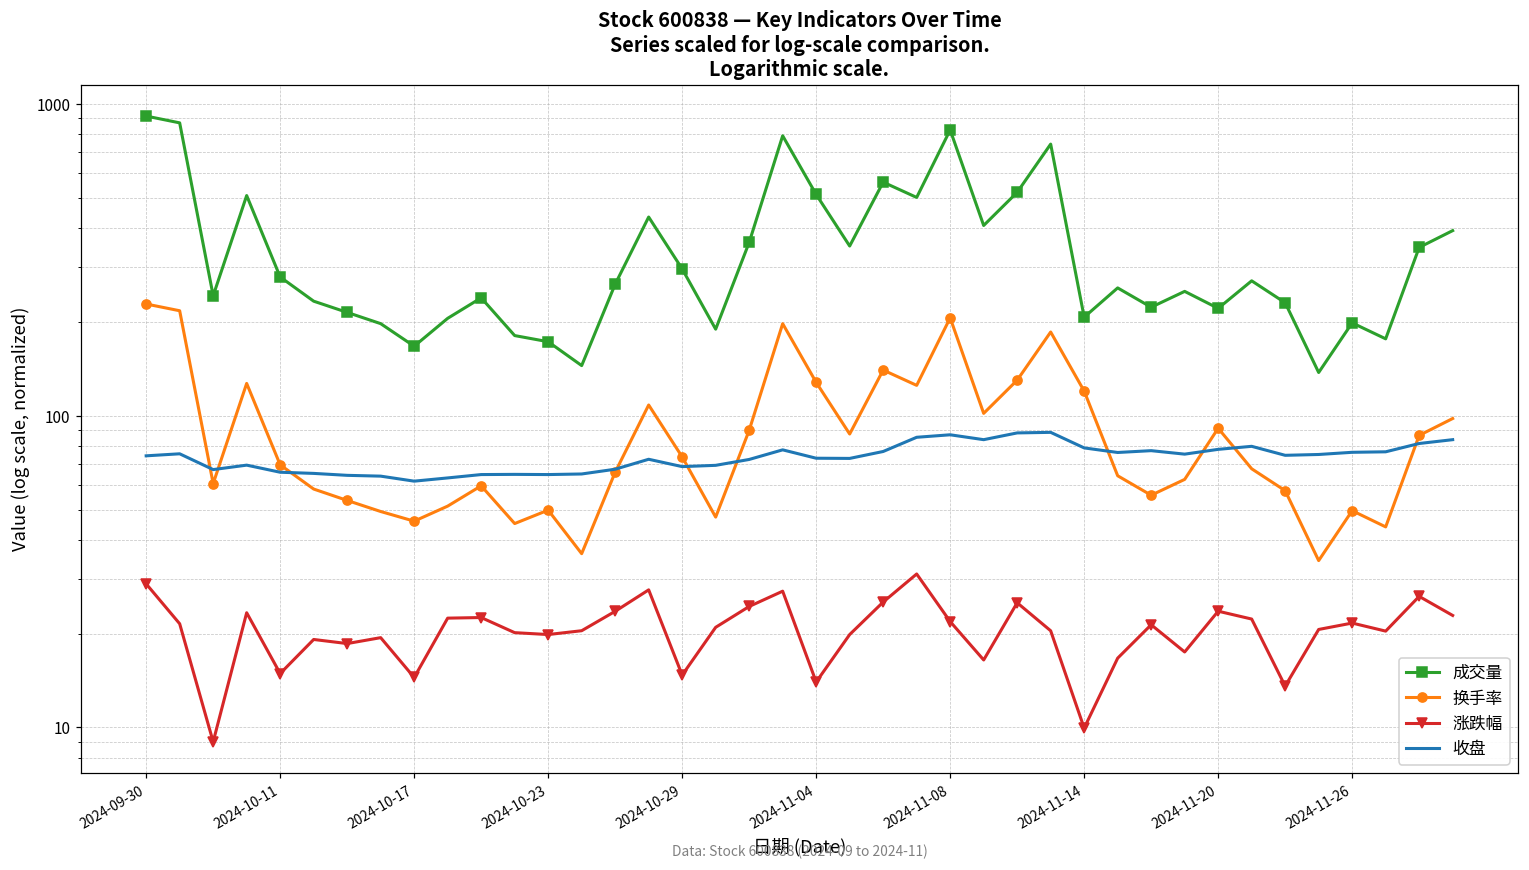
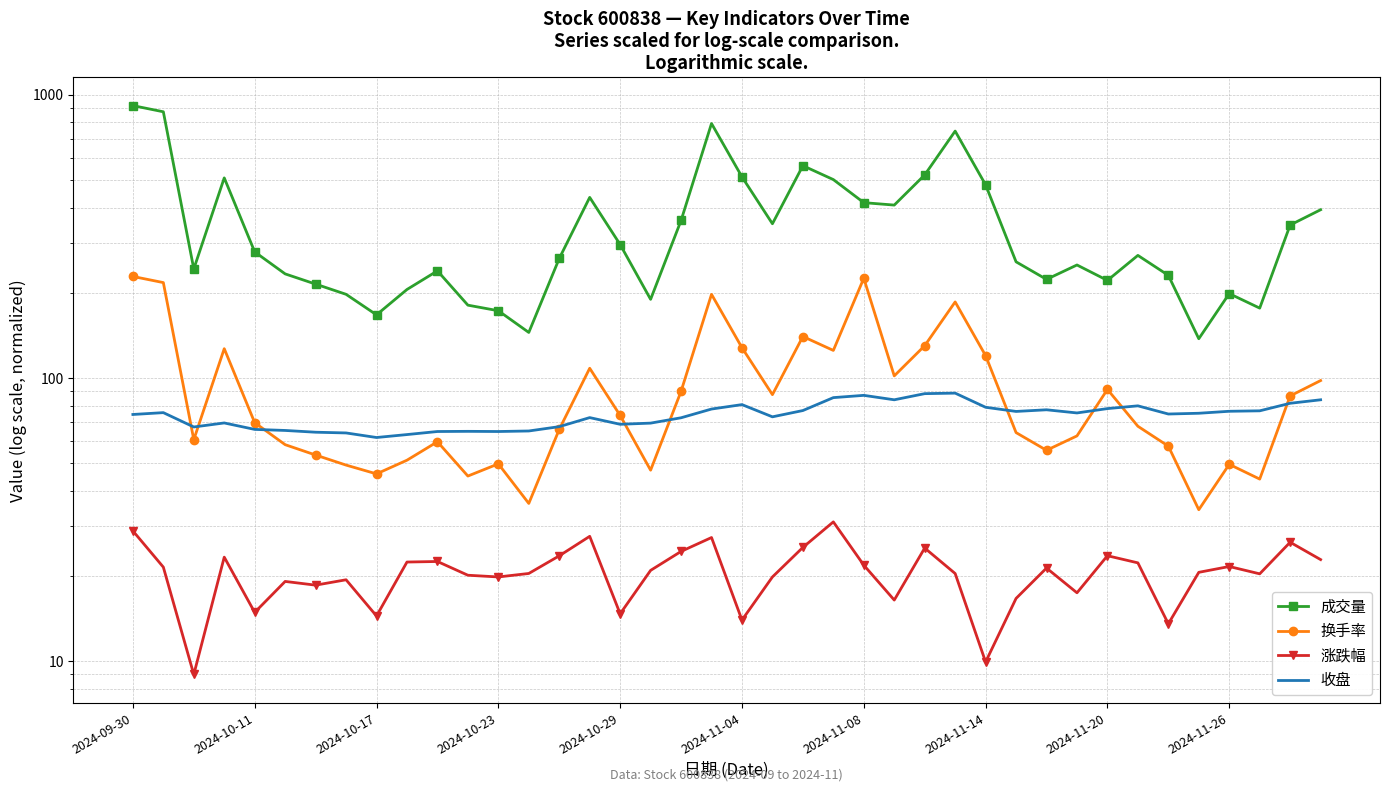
收盘, 2024-11-04: 73 -> 81
成交量, 2024-11-08: 830 -> 420
换手率, 2024-11-08: 210 -> 230
成交量, 2024-11-14: 210 -> 480
